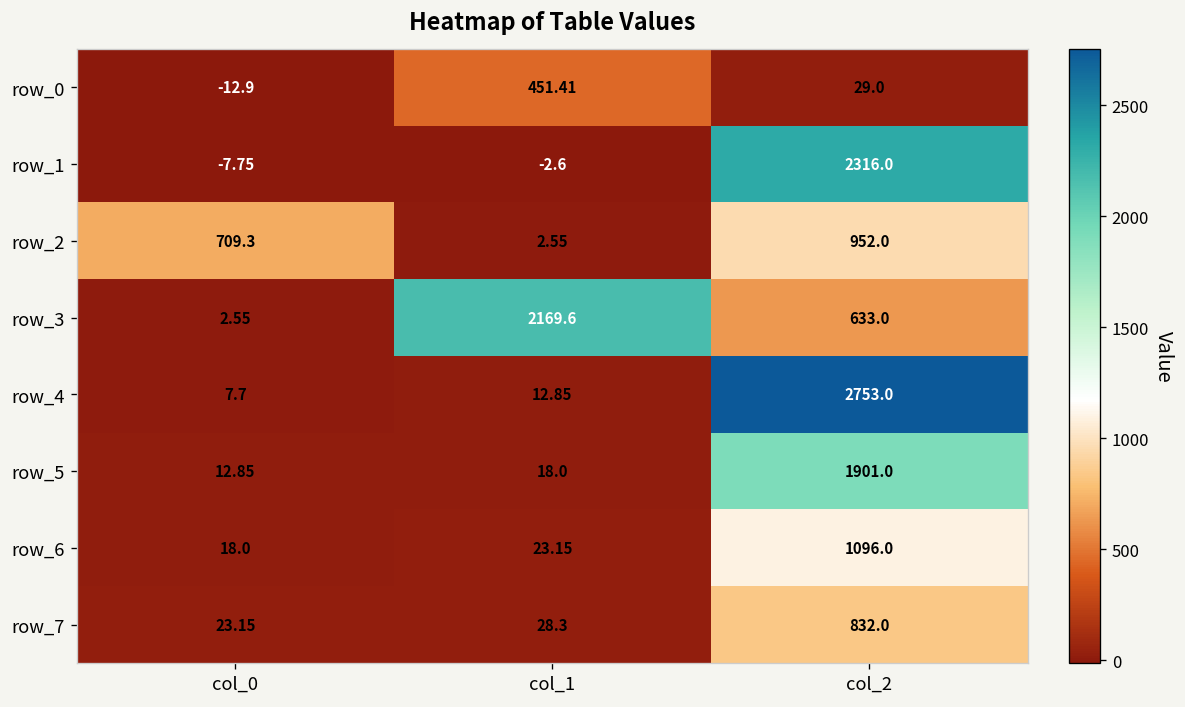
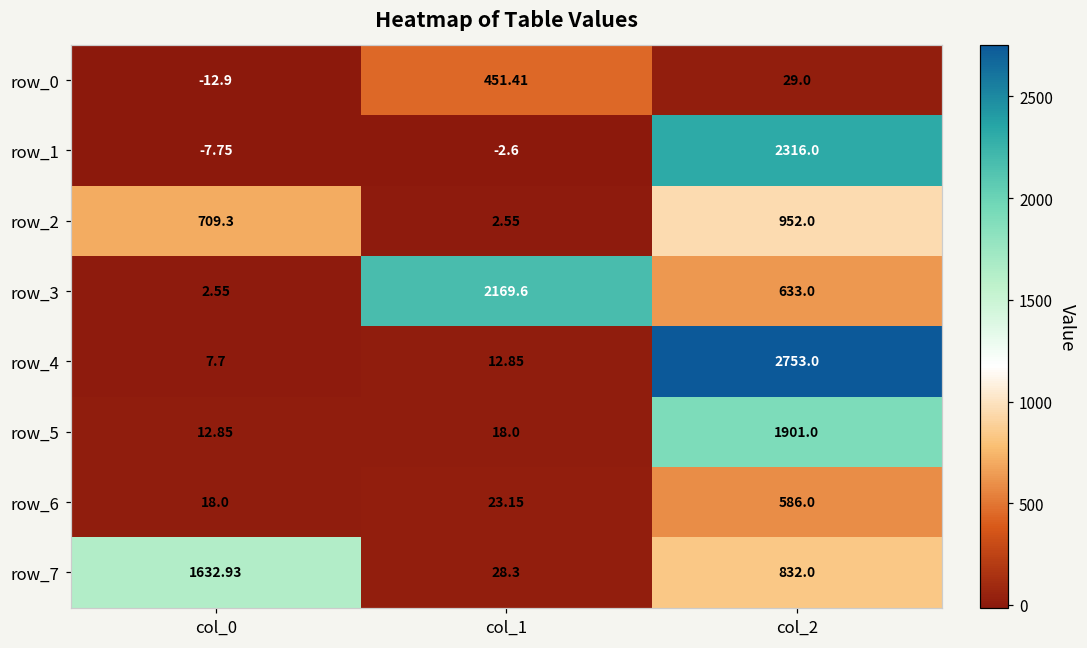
row_6, col_2: 1096.0 -> 586.0
row_7, col_0: 23.15 -> 1632.93
